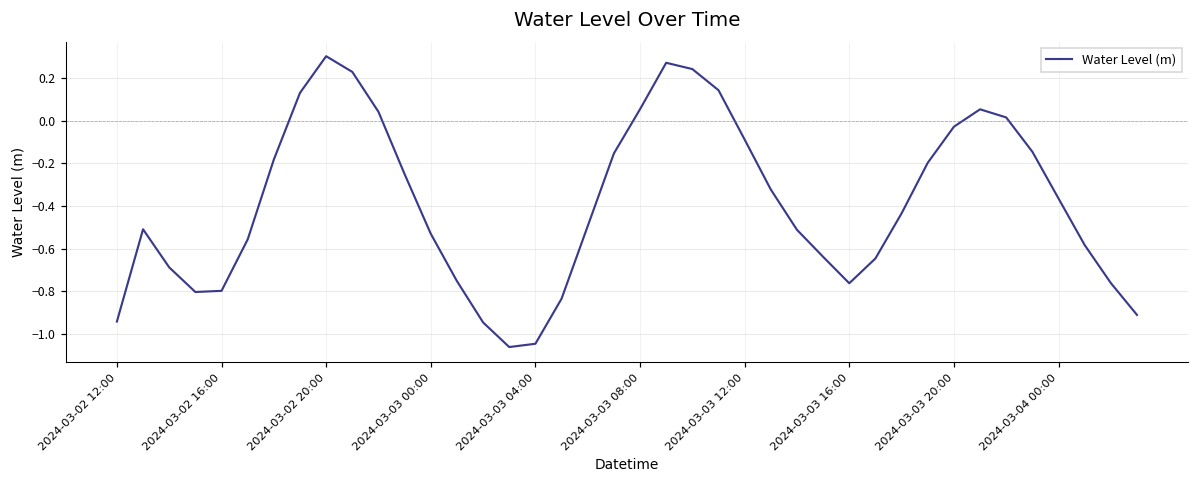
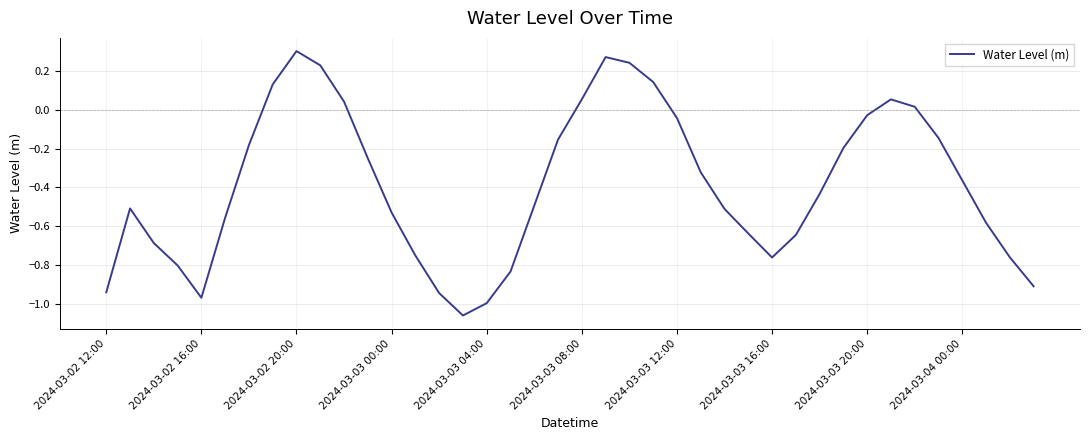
2024-03-02 16:00: -0.80 -> -0.97
2024-03-03 04:00: -1.05 -> -1.00
2024-03-03 12:00: -0.09 -> -0.04
